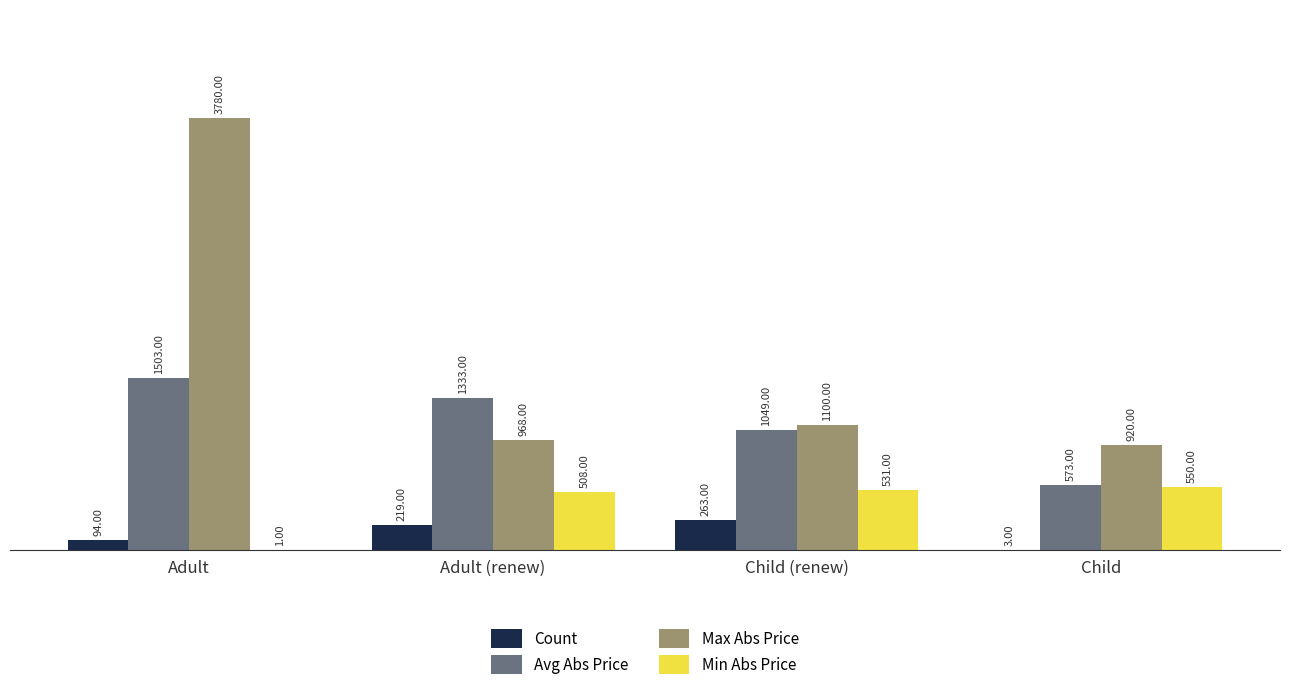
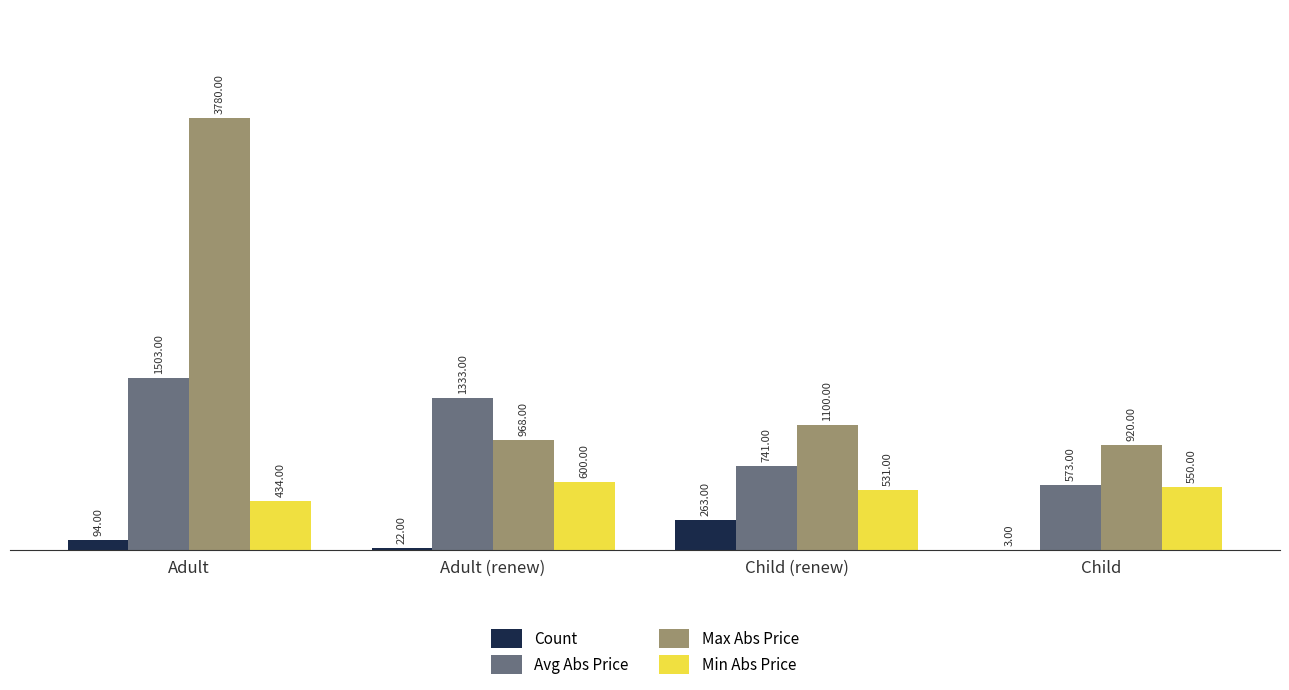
Min Abs Price, Adult: 1.00 -> 434.00
Count, Adult (renew): 219.00 -> 22.00
Min Abs Price, Adult (renew): 508.00 -> 600.00
Avg Abs Price, Child (renew): 1049.00 -> 741.00
